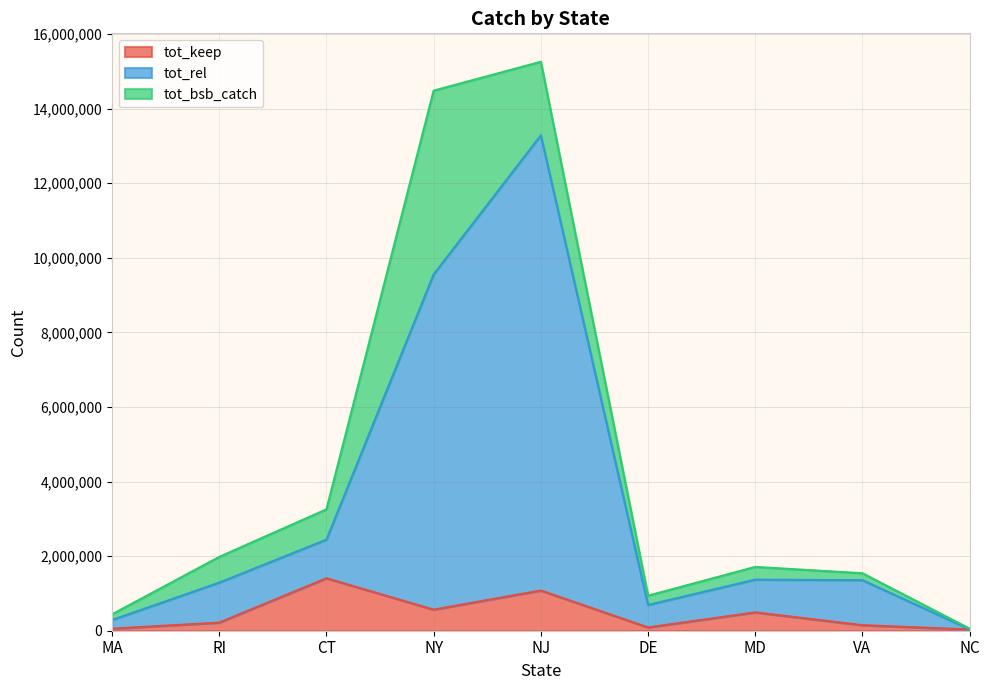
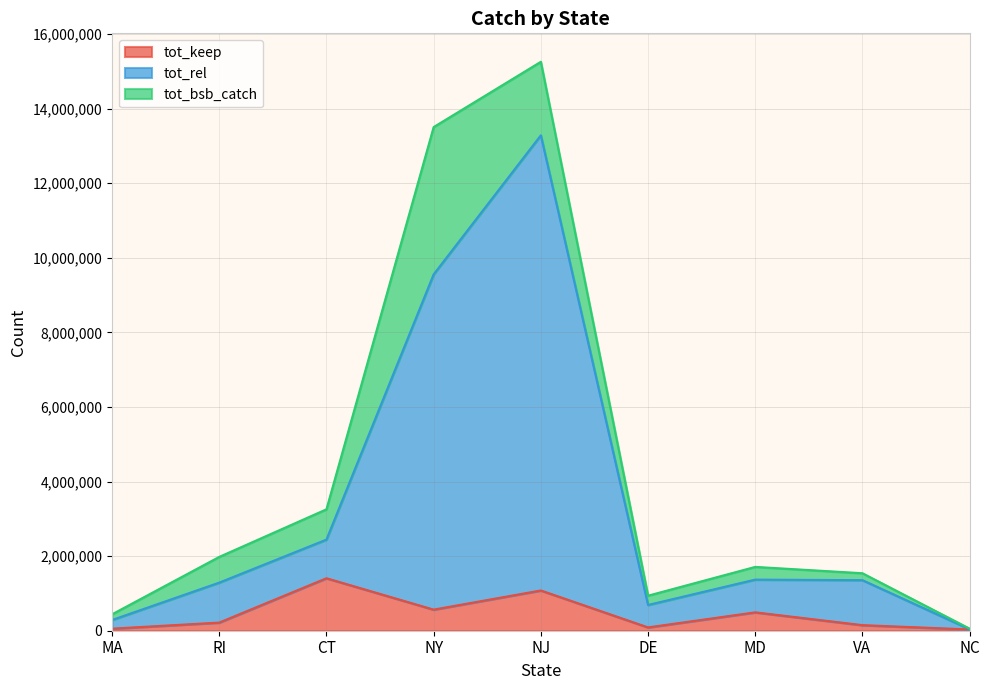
tot_bsb_catch, NY: 4,900,000 -> 4,000,000
